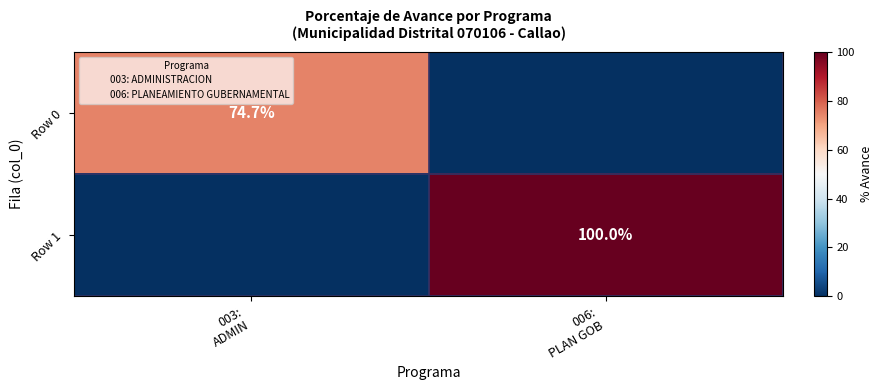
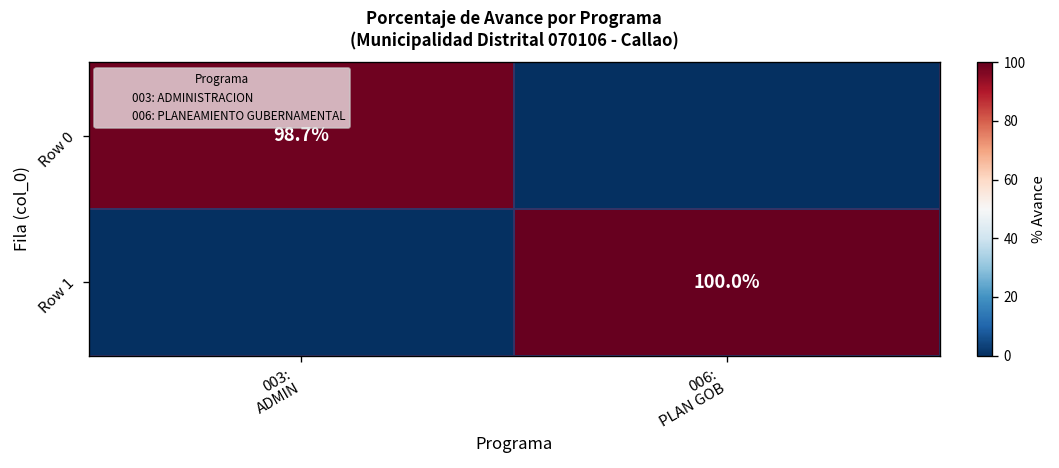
Row 0, 003: ADMIN: 74.7% -> 98.7%
